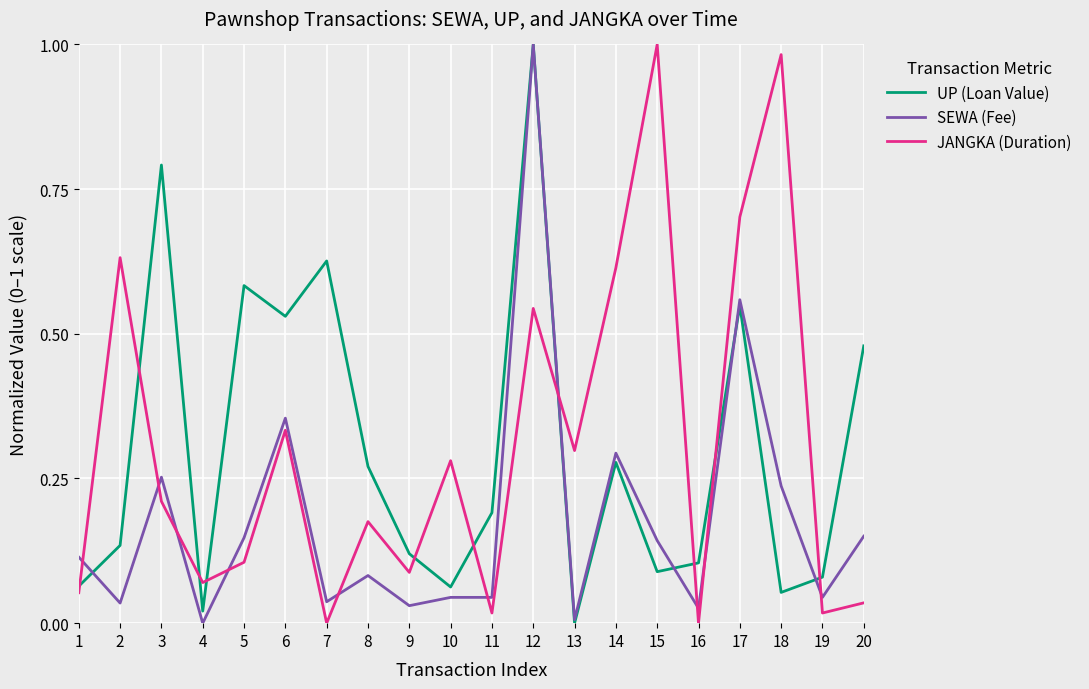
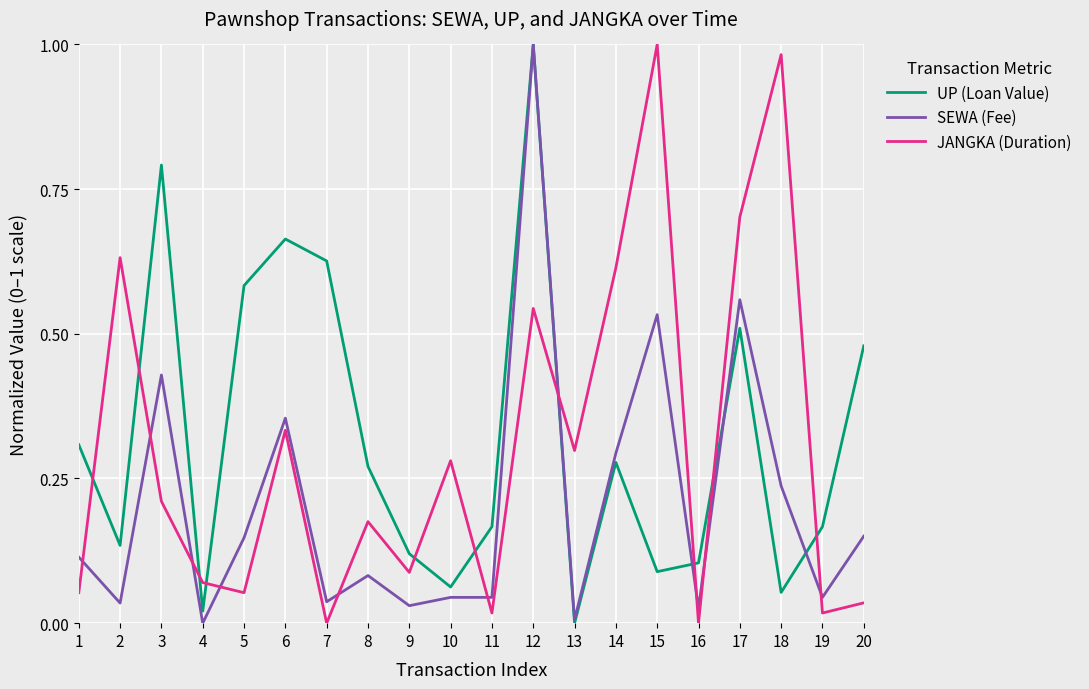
UP (Loan Value), 1: 0.06 -> 0.31
SEWA (Fee), 3: 0.25 -> 0.43
JANGKA (Duration), 5: 0.11 -> 0.05
UP (Loan Value), 6: 0.53 -> 0.66
UP (Loan Value), 11: 0.19 -> 0.17
SEWA (Fee), 15: 0.14 -> 0.53
UP (Loan Value), 17: 0.55 -> 0.51
UP (Loan Value), 19: 0.08 -> 0.17
